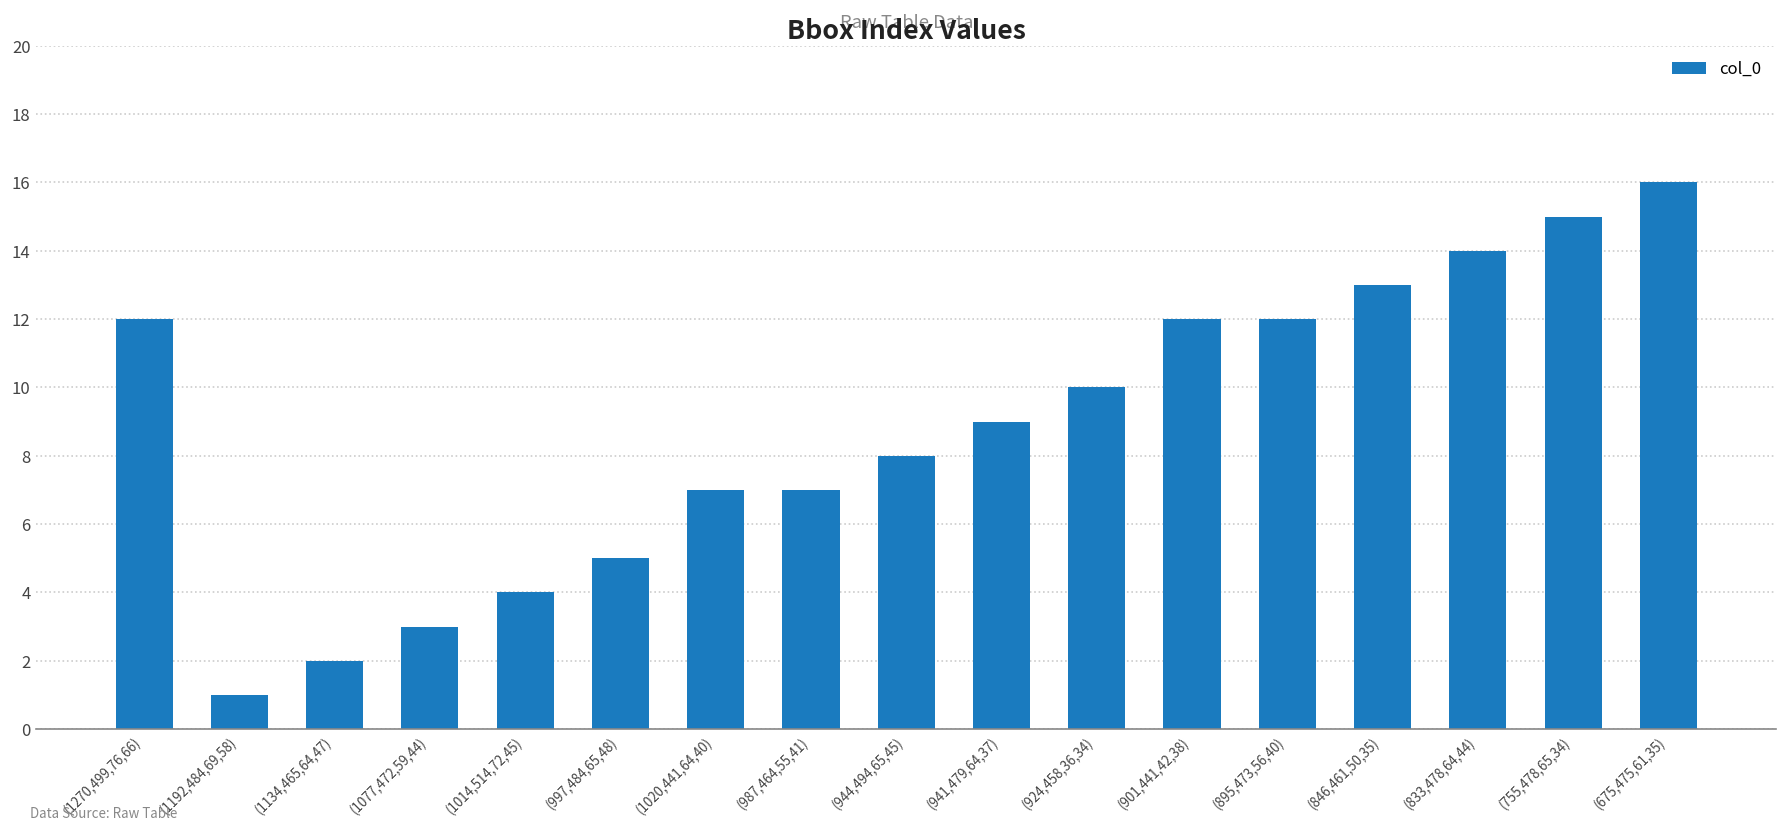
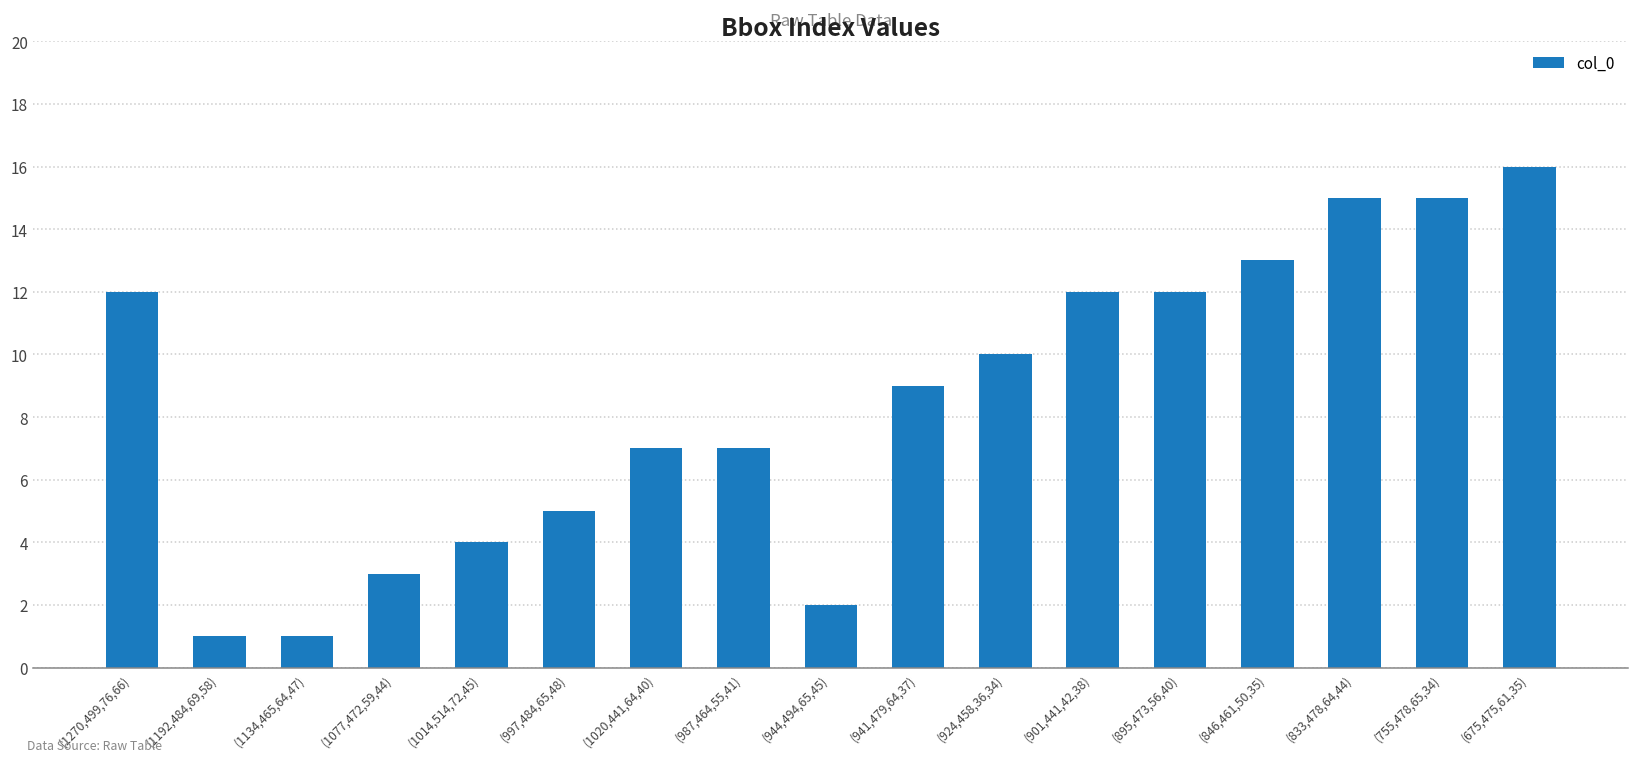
(1134,465,64,47): 2 -> 1
(944,494,65,45): 8 -> 2
(833,478,64,44): 14 -> 15
